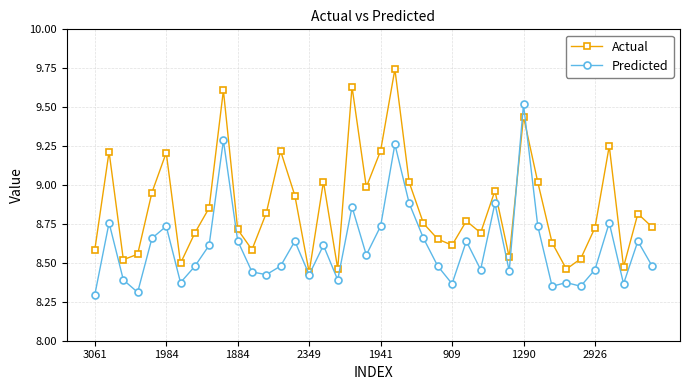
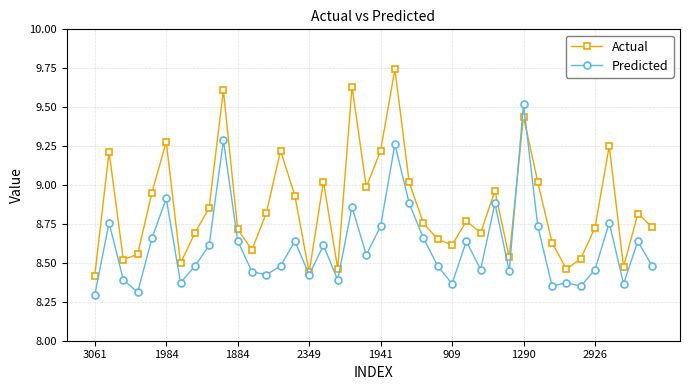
Actual, 3061: 8.58 -> 8.42
Actual, 1984: 9.21 -> 9.28
Predicted, 1984: 8.74 -> 8.91
